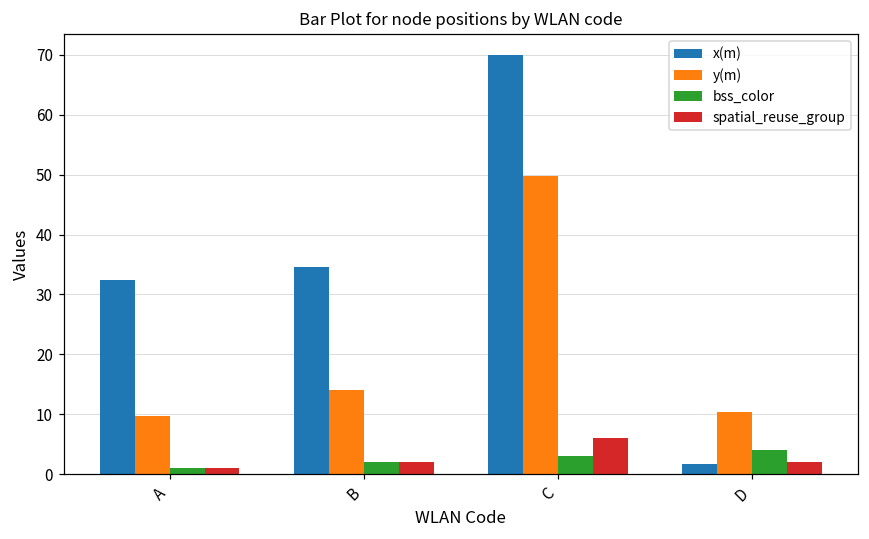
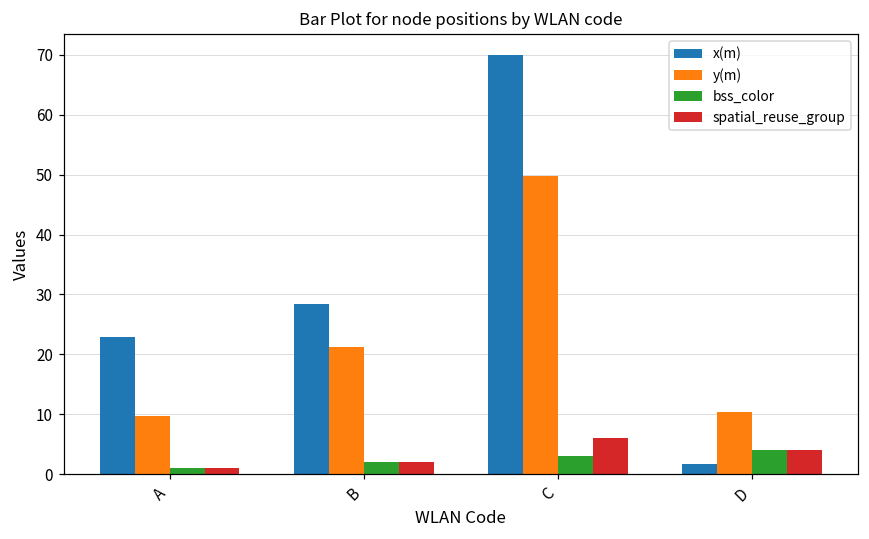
x(m), A: 32 -> 23
x(m), B: 35 -> 28
y(m), B: 14 -> 21
spatial_reuse_group, D: 2 -> 4
